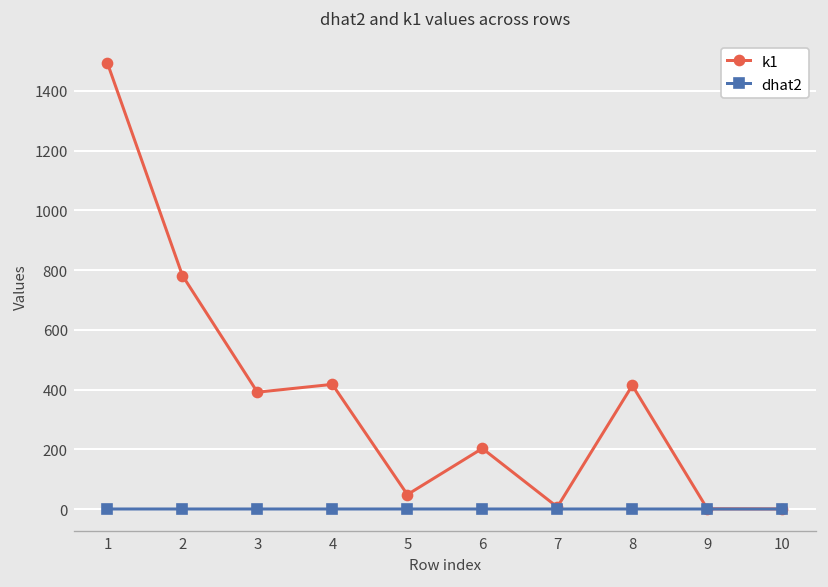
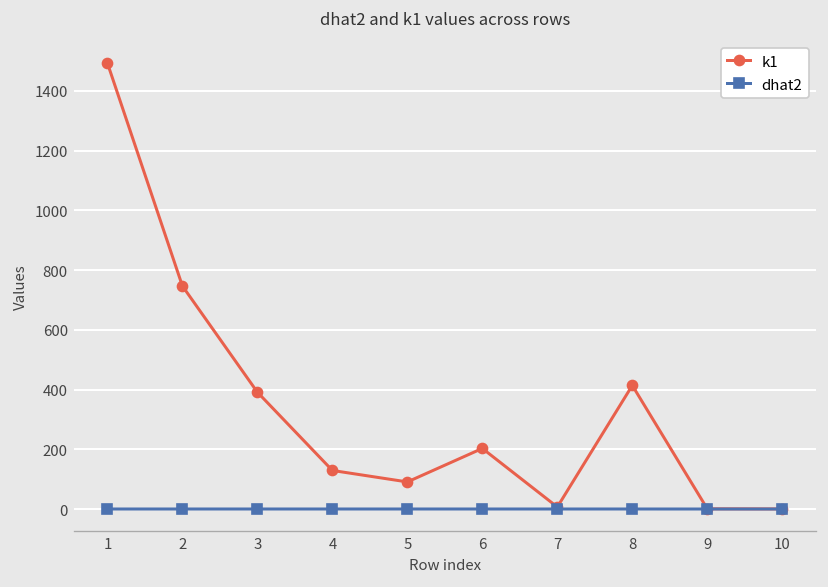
k1, 2: 780 -> 750
k1, 4: 420 -> 130
k1, 5: 50 -> 90
